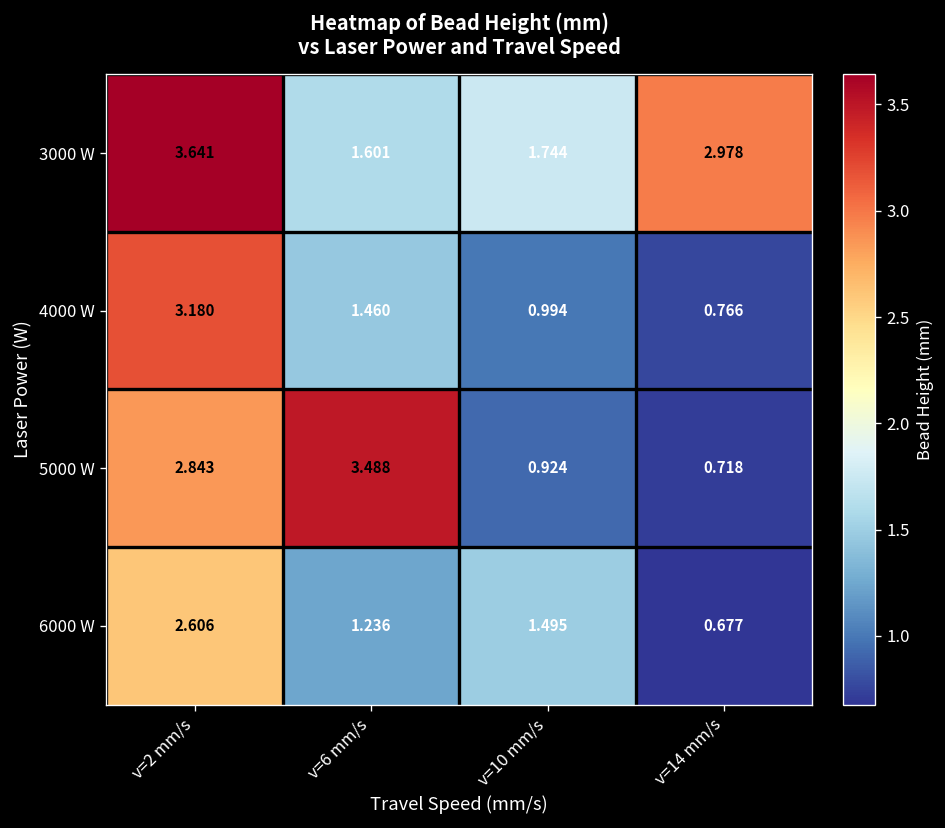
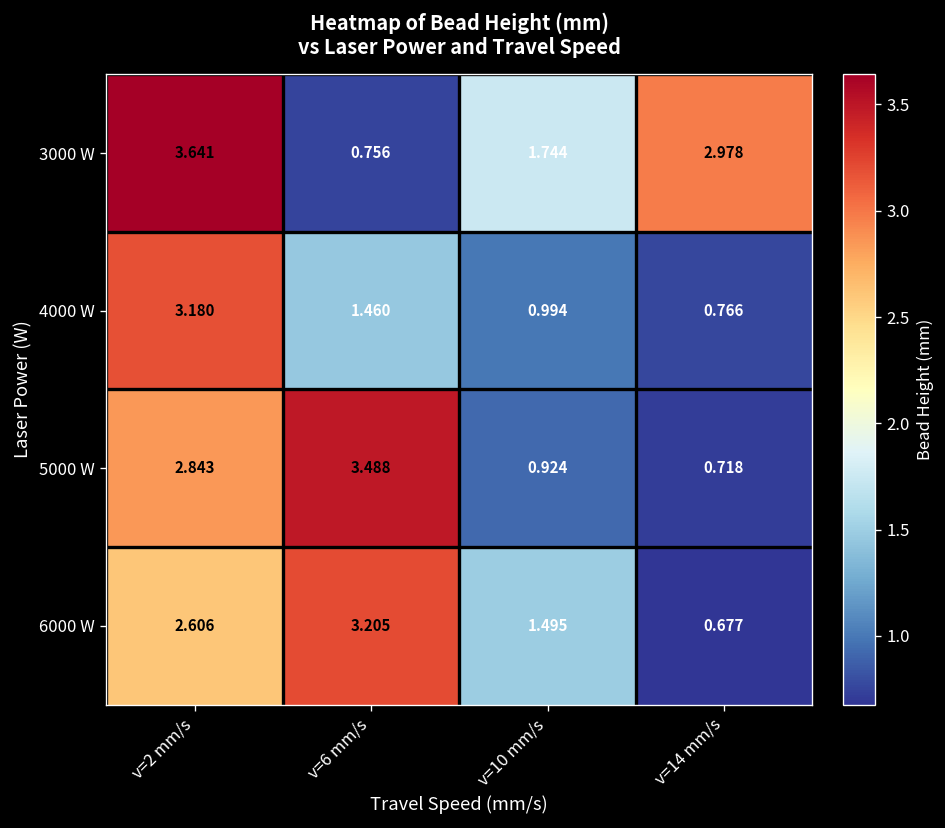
3000 W, v=6 mm/s: 1.601 -> 0.756
6000 W, v=6 mm/s: 1.236 -> 3.205
